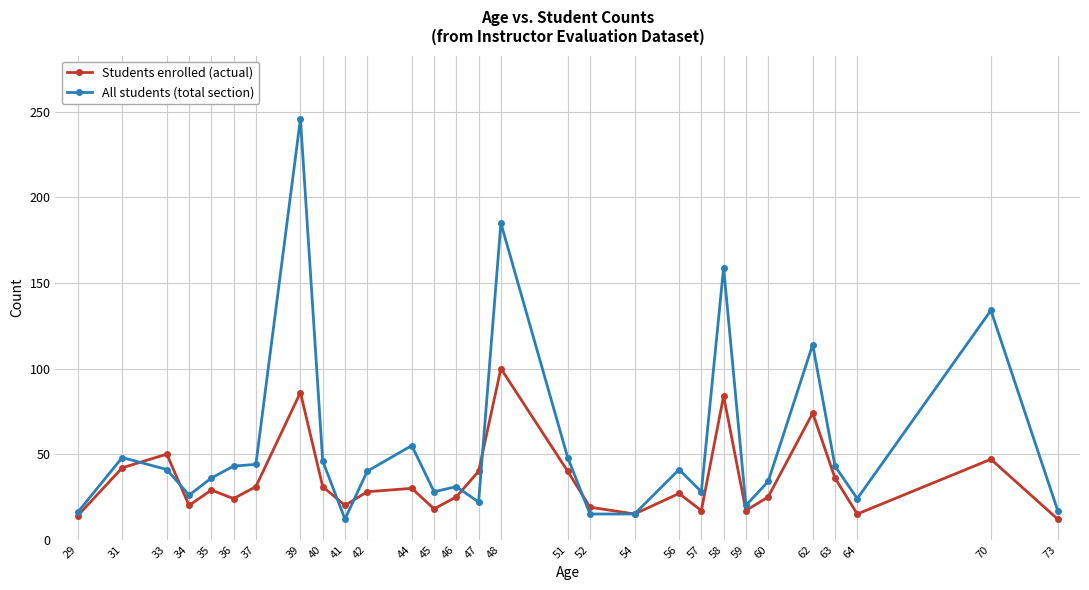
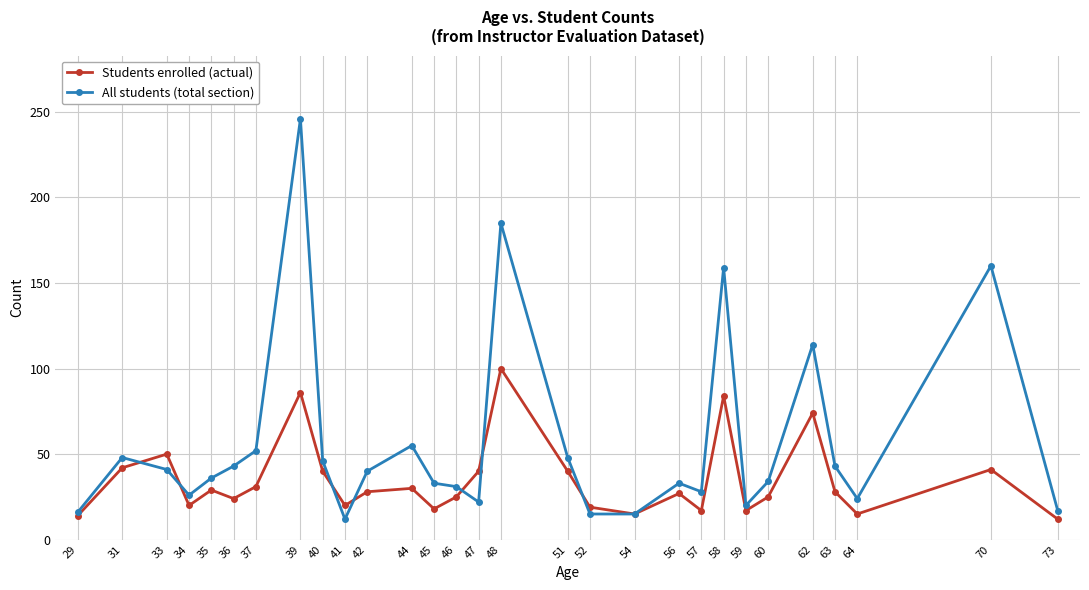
All students (total section), 37: 44 -> 52
Students enrolled (actual), 40: 31 -> 40
All students (total section), 45: 28 -> 33
All students (total section), 56: 41 -> 33
Students enrolled (actual), 63: 36 -> 28
Students enrolled (actual), 70: 47 -> 41
All students (total section), 70: 134 -> 160
